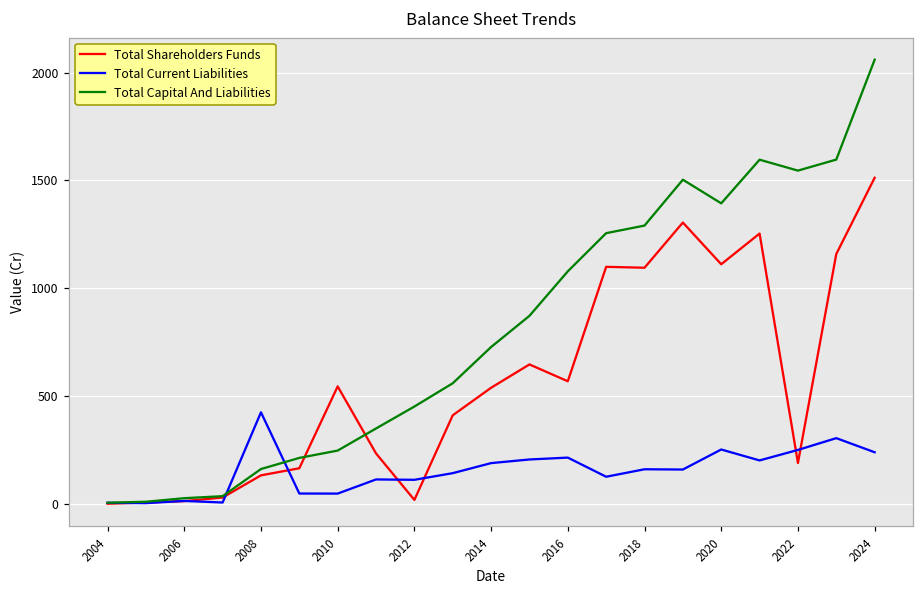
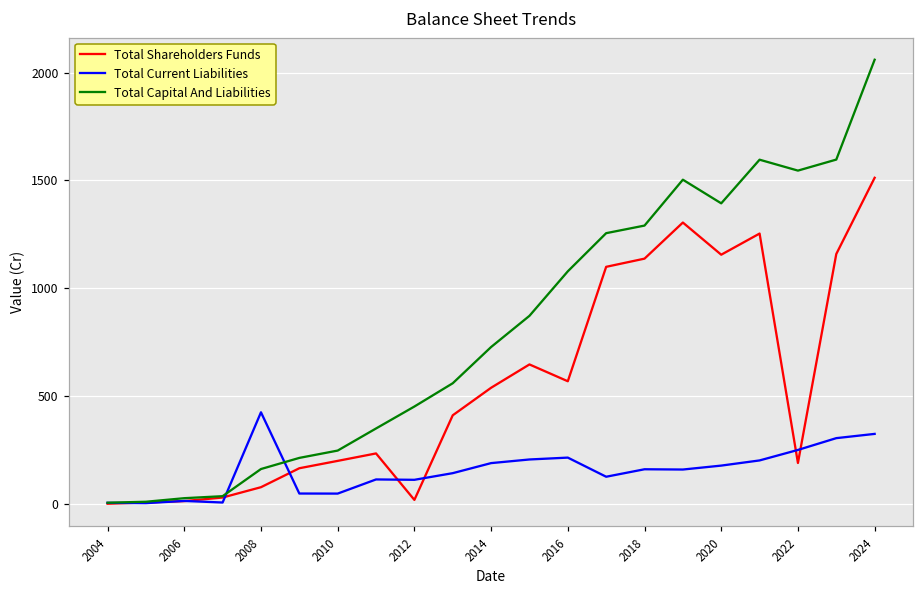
Total Shareholders Funds, 2008: 130 -> 80
Total Shareholders Funds, 2010: 540 -> 200
Total Shareholders Funds, 2018: 1100 -> 1140
Total Shareholders Funds, 2020: 1110 -> 1160
Total Current Liabilities, 2020: 250 -> 180
Total Current Liabilities, 2024: 240 -> 320
